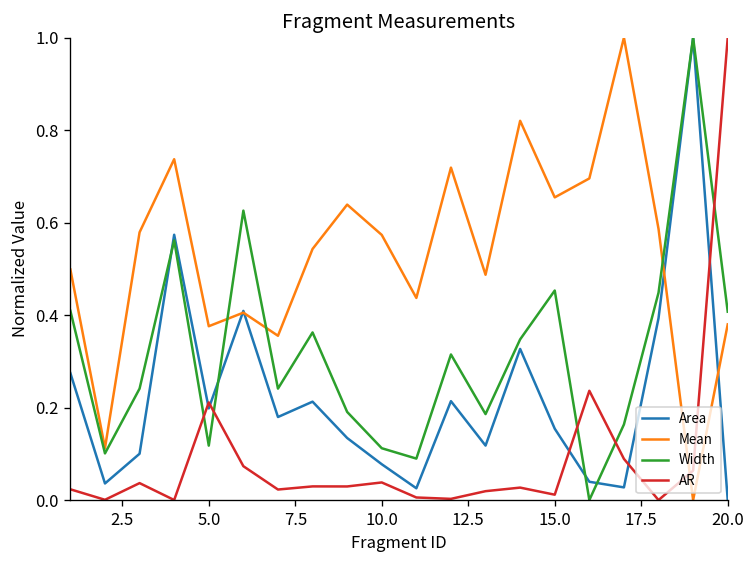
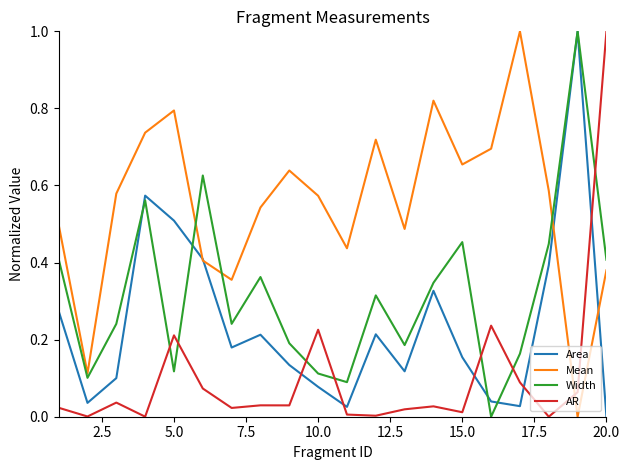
Area, 5.0: 0.20 -> 0.51
Mean, 5.0: 0.38 -> 0.79
AR, 10.0: 0.04 -> 0.23
